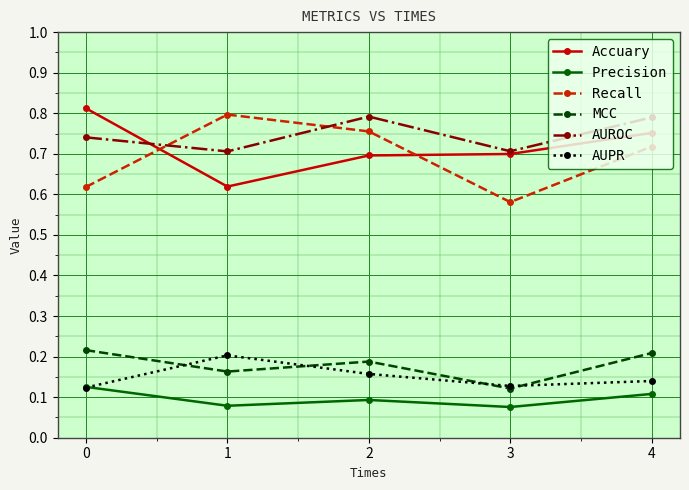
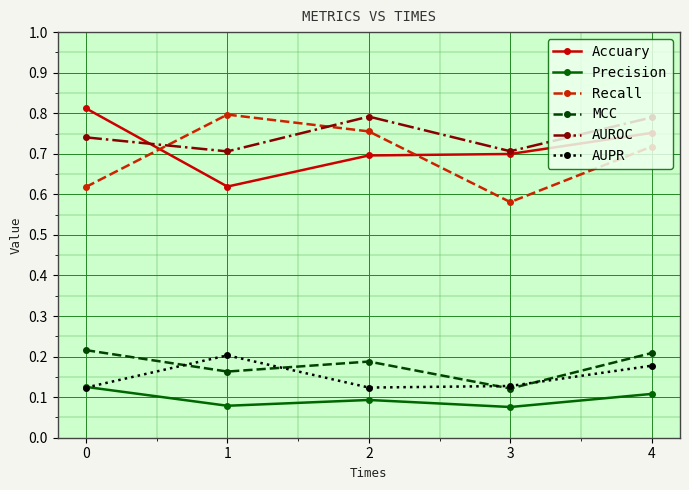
AUPR, 2: 0.16 -> 0.12
AUPR, 4: 0.14 -> 0.18
